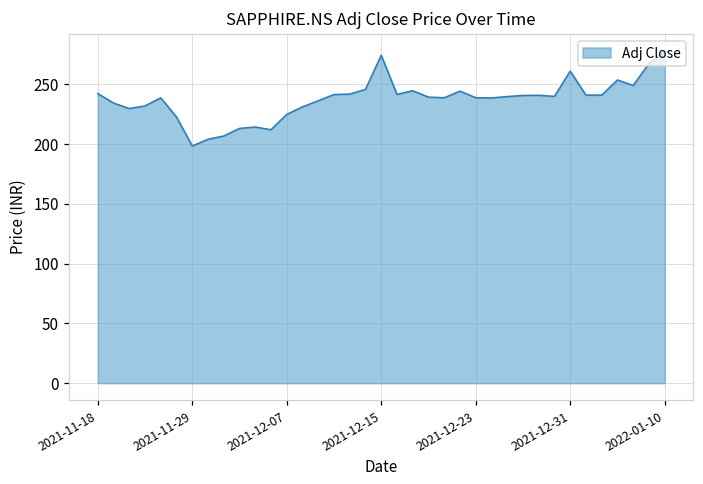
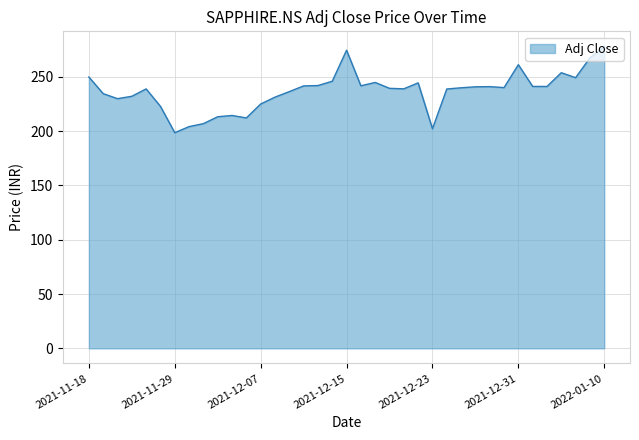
2021-11-18: 242 -> 250
2021-12-23: 239 -> 202
